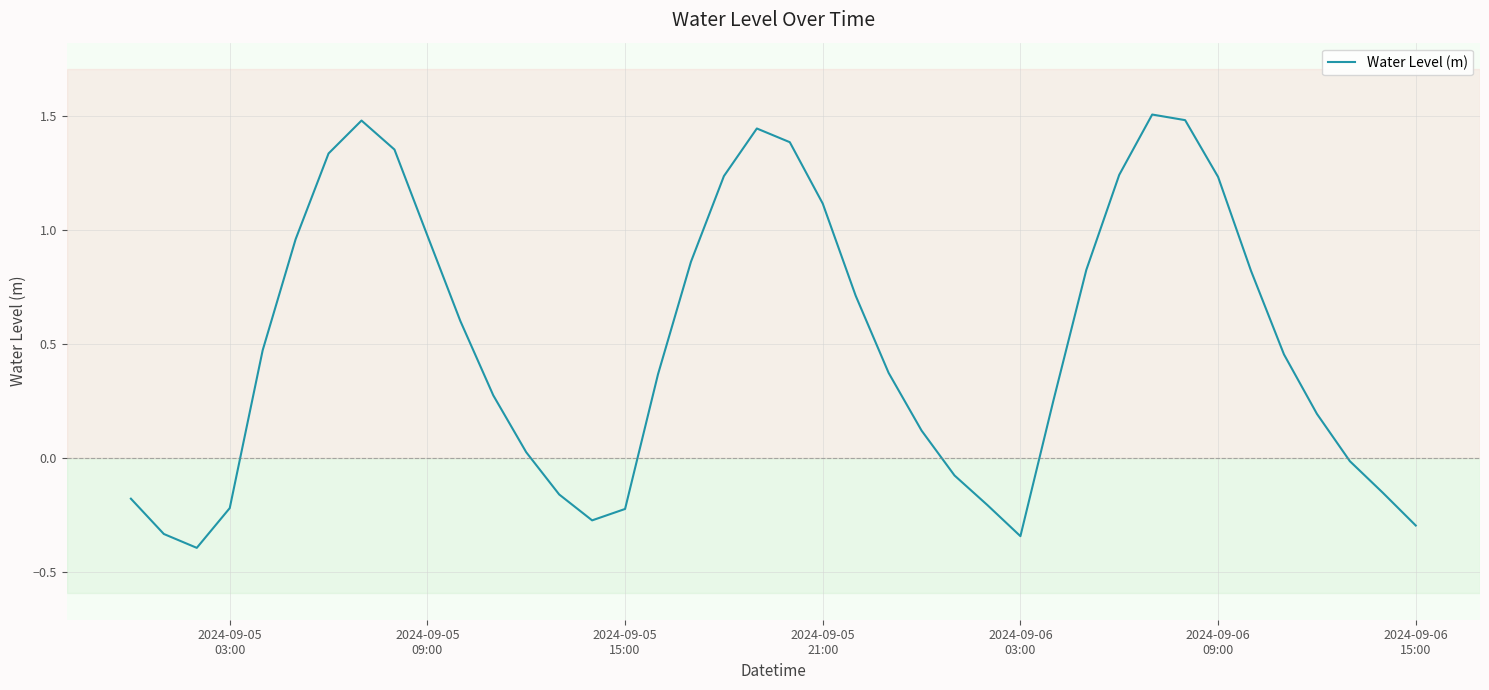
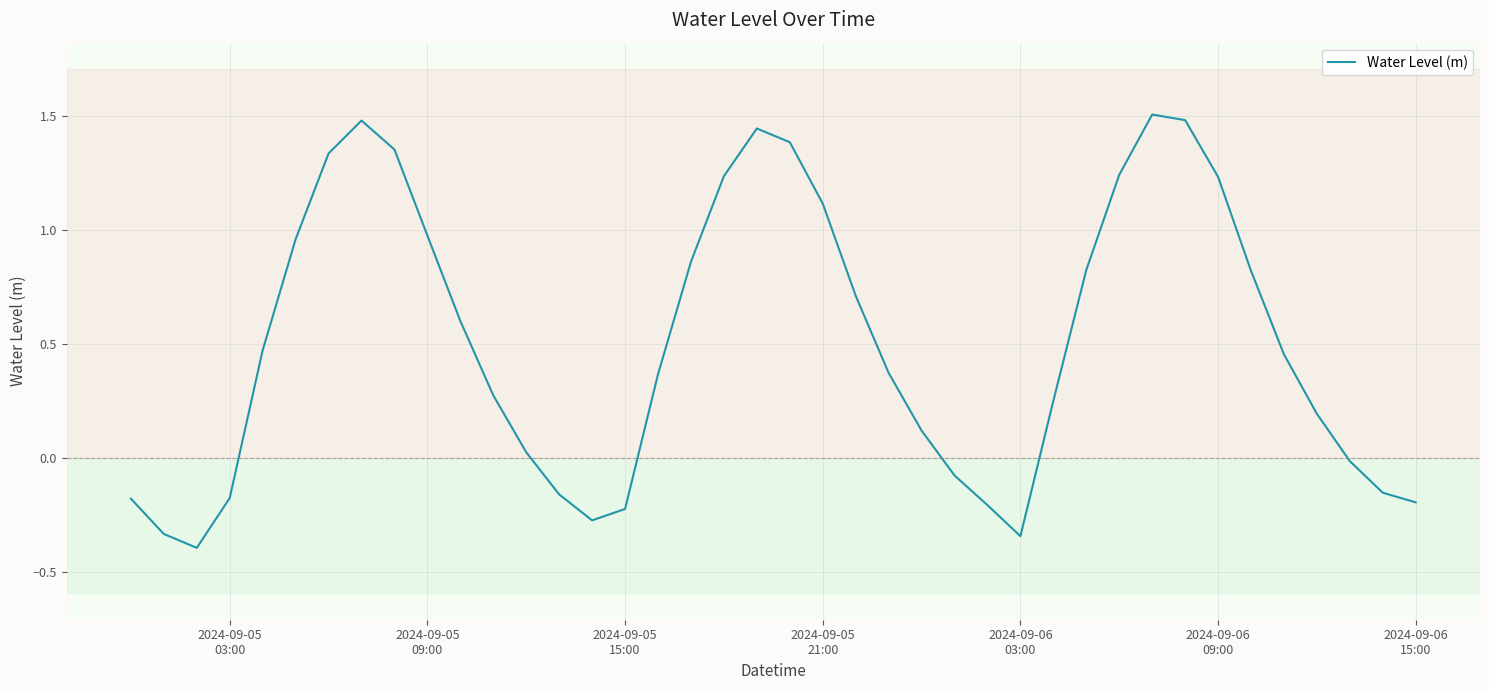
2024-09-05 03:00: -0.22 -> -0.18
2024-09-06 15:00: -0.30 -> -0.19
